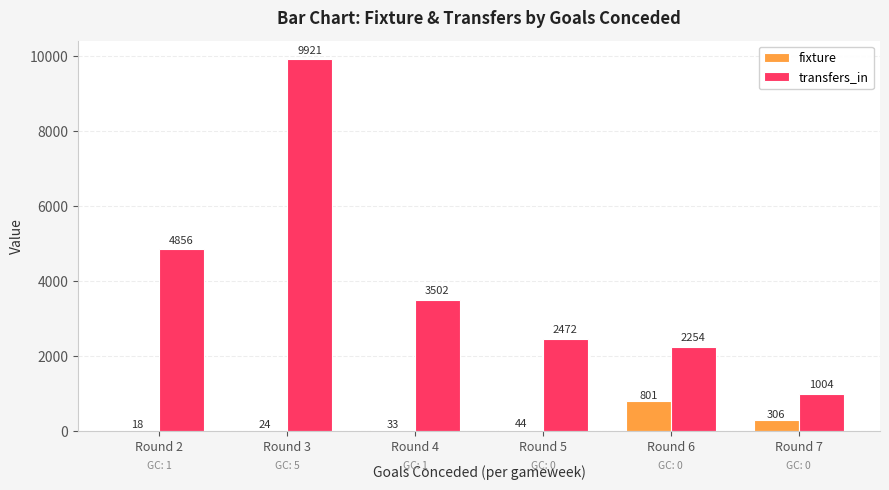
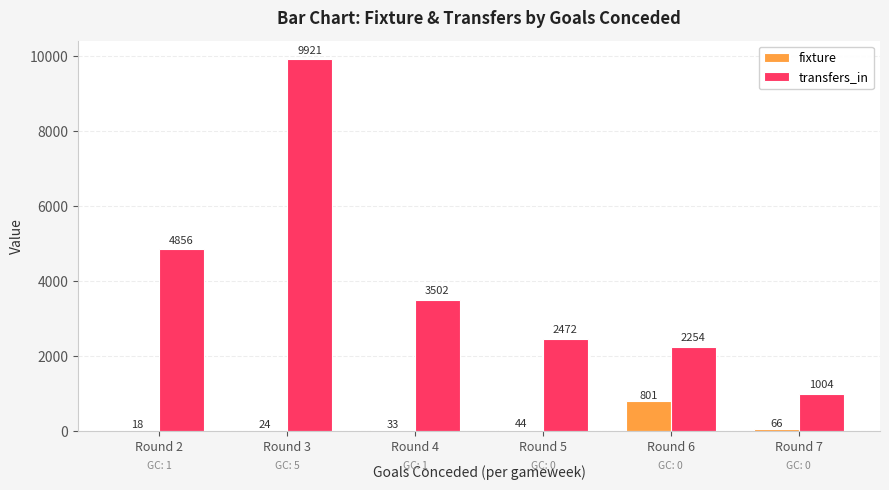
fixture, Round 7: 306 -> 66
